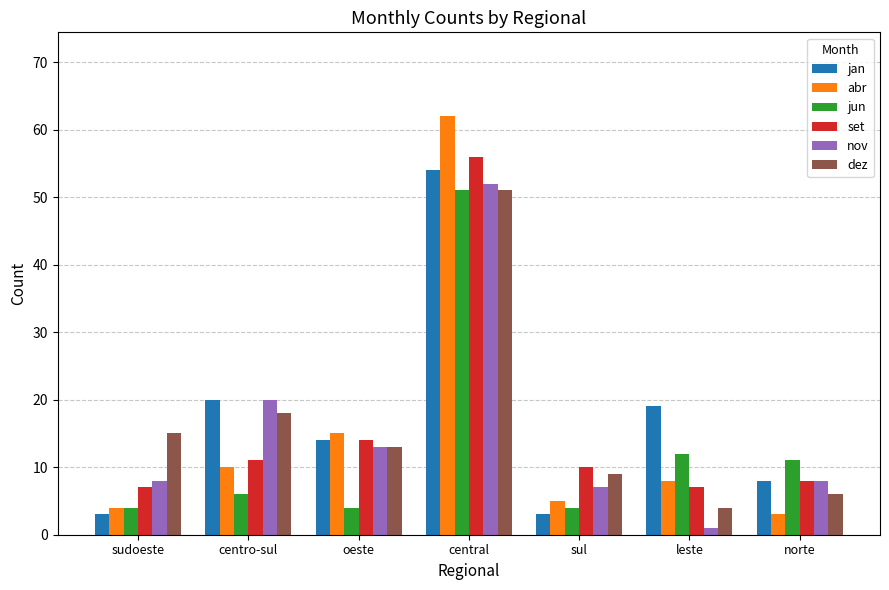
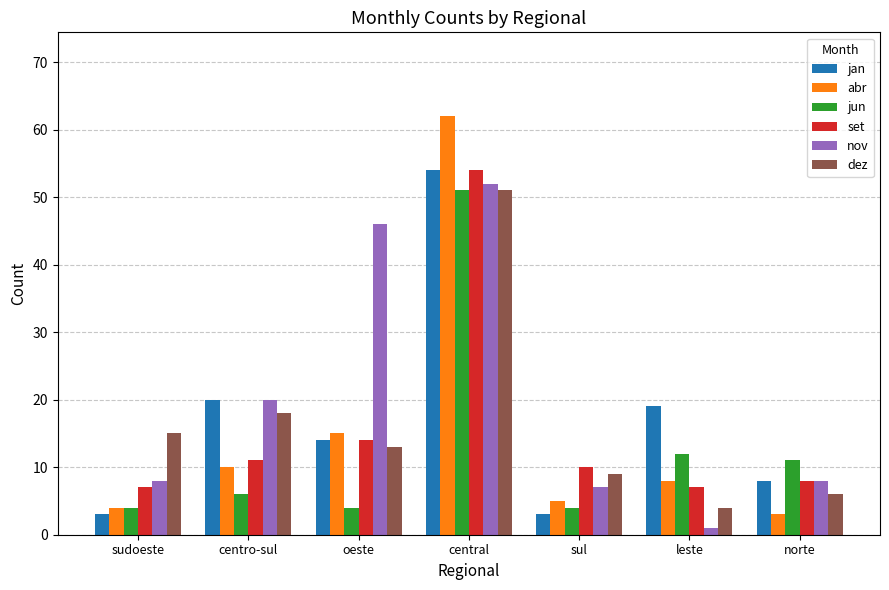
nov, oeste: 13 -> 46
set, central: 56 -> 54
